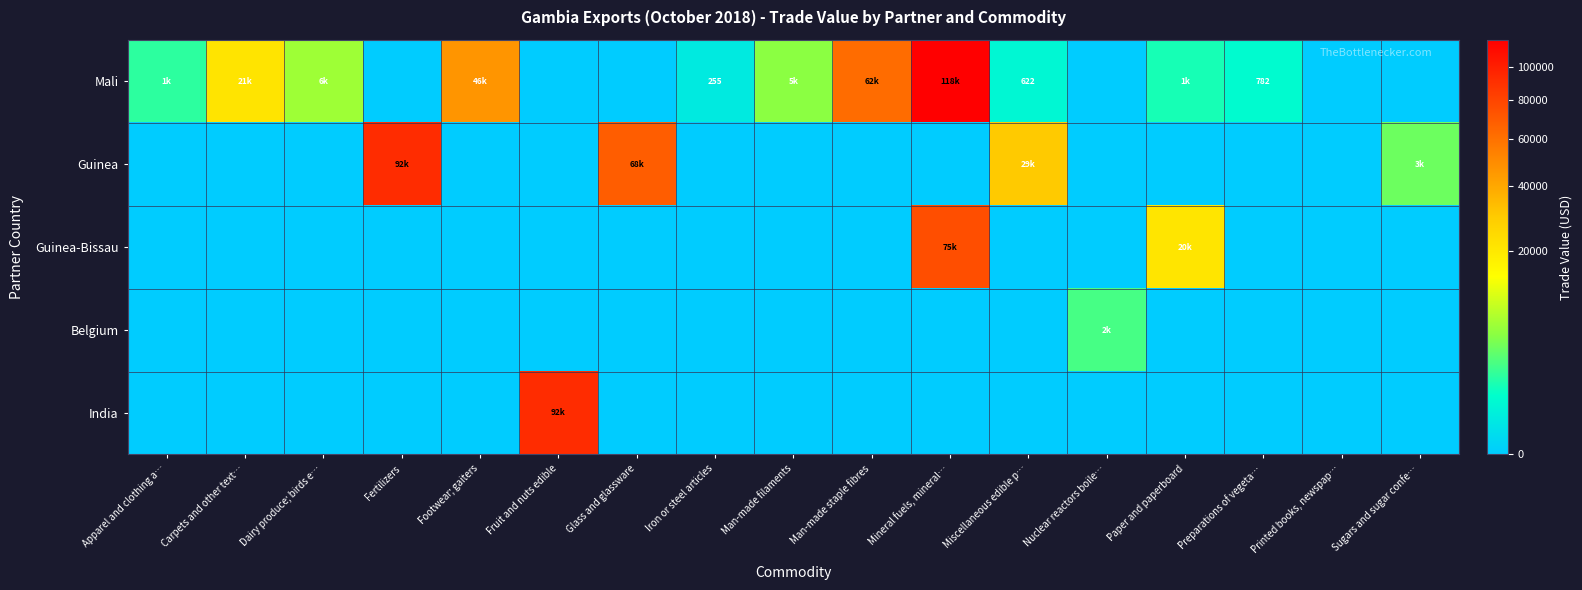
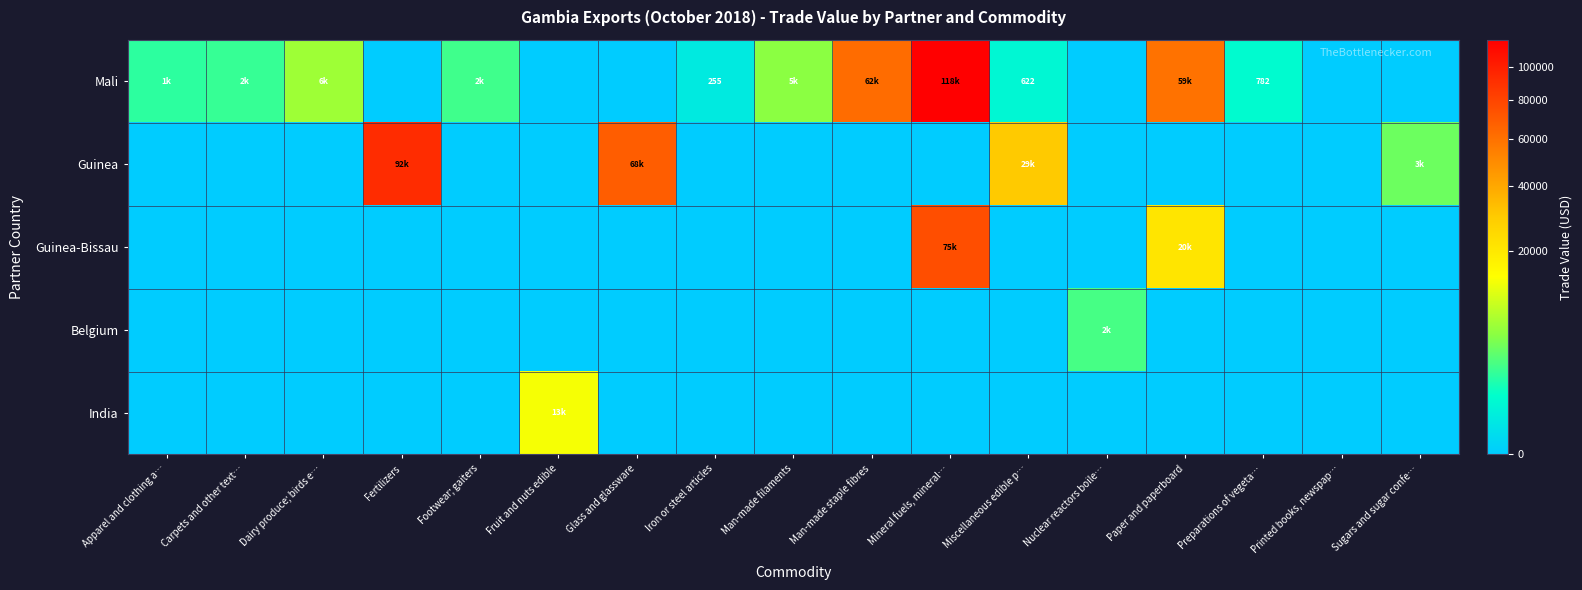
Mali, Carpets and other text…: 21k -> 2k
Mali, Footwear; gaiters: 46k -> 2k
Mali, Paper and paperboard: 1k -> 59k
India, Fruit and nuts edible: 92k -> 13k
